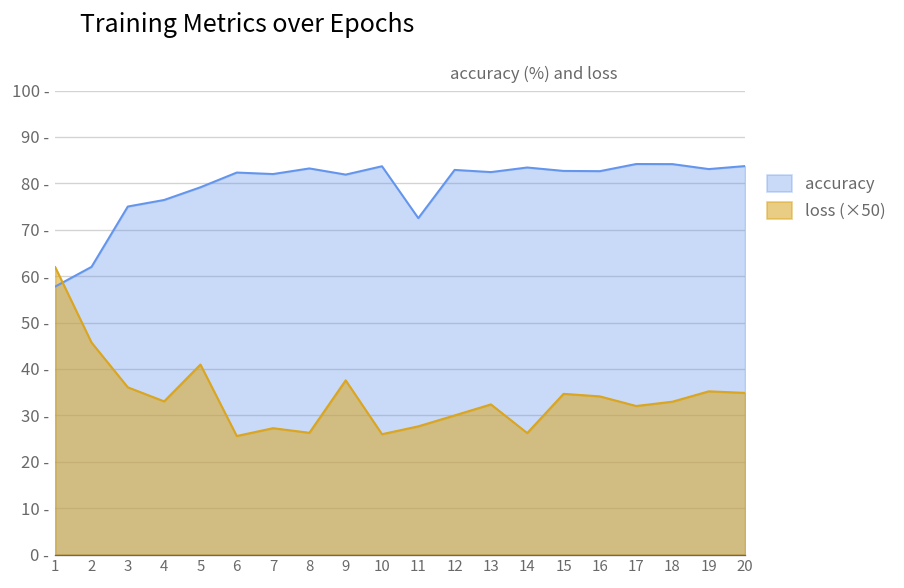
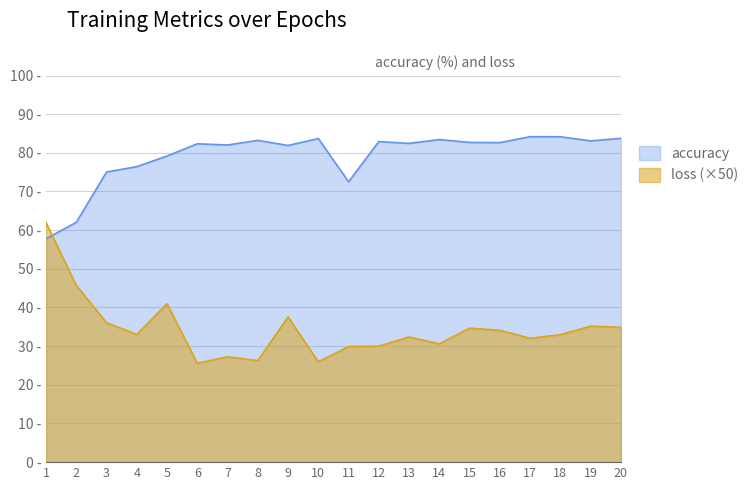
loss (×50), 11: 28 - -> 30 -
loss (×50), 14: 26 - -> 31 -
